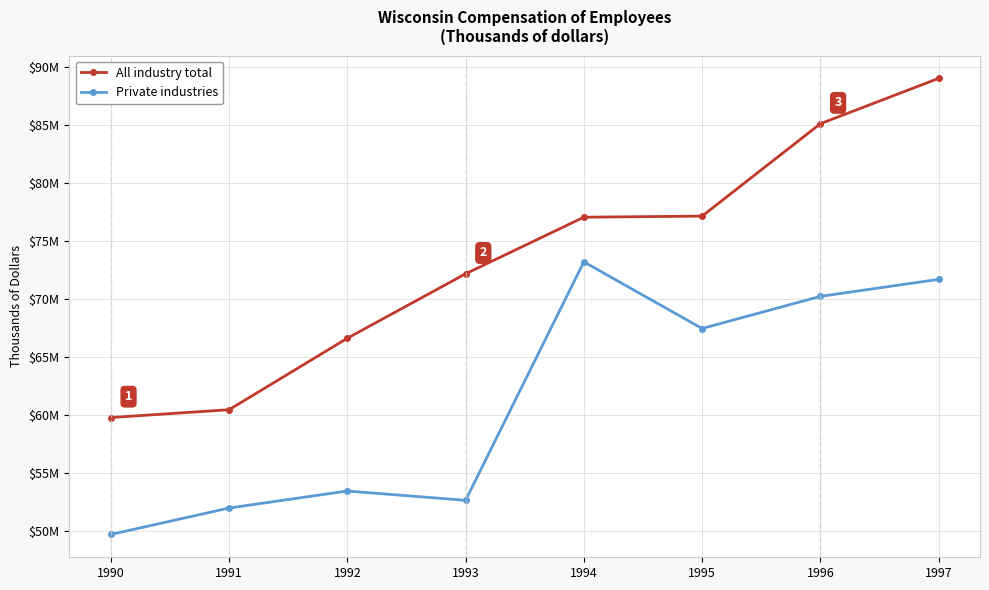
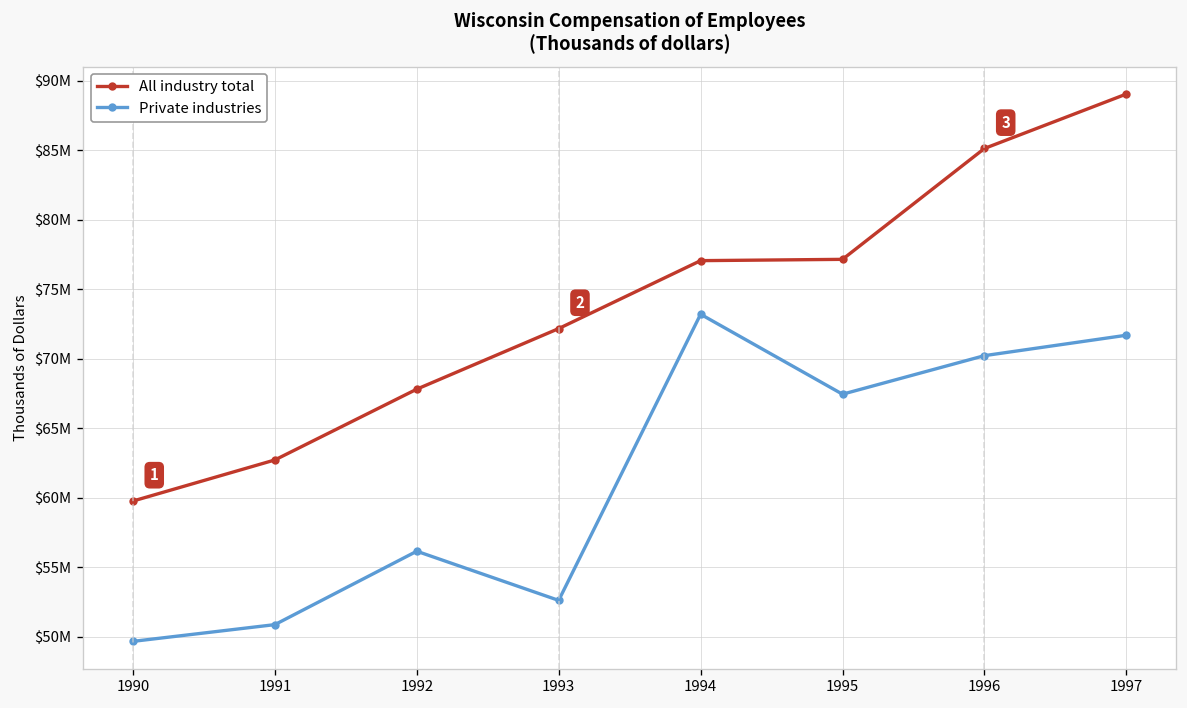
All industry total, 1991: $60400000 -> $62700000
Private industries, 1991: $51900000 -> $50900000
All industry total, 1992: $66600000 -> $67800000
Private industries, 1992: $53400000 -> $56100000
